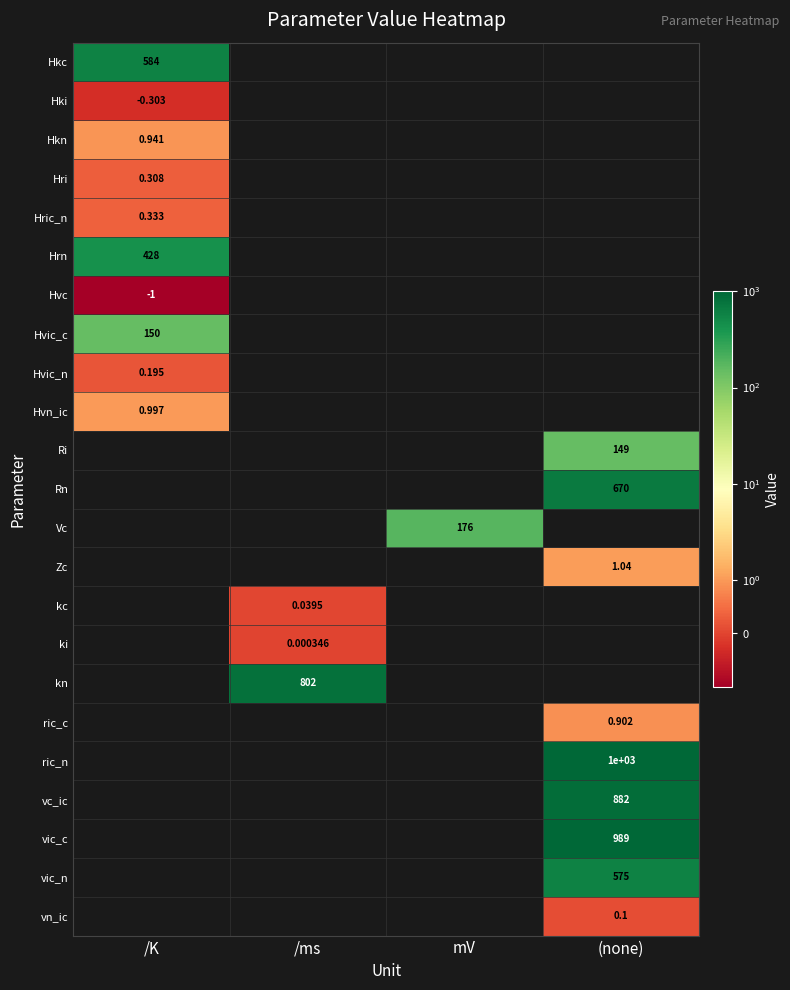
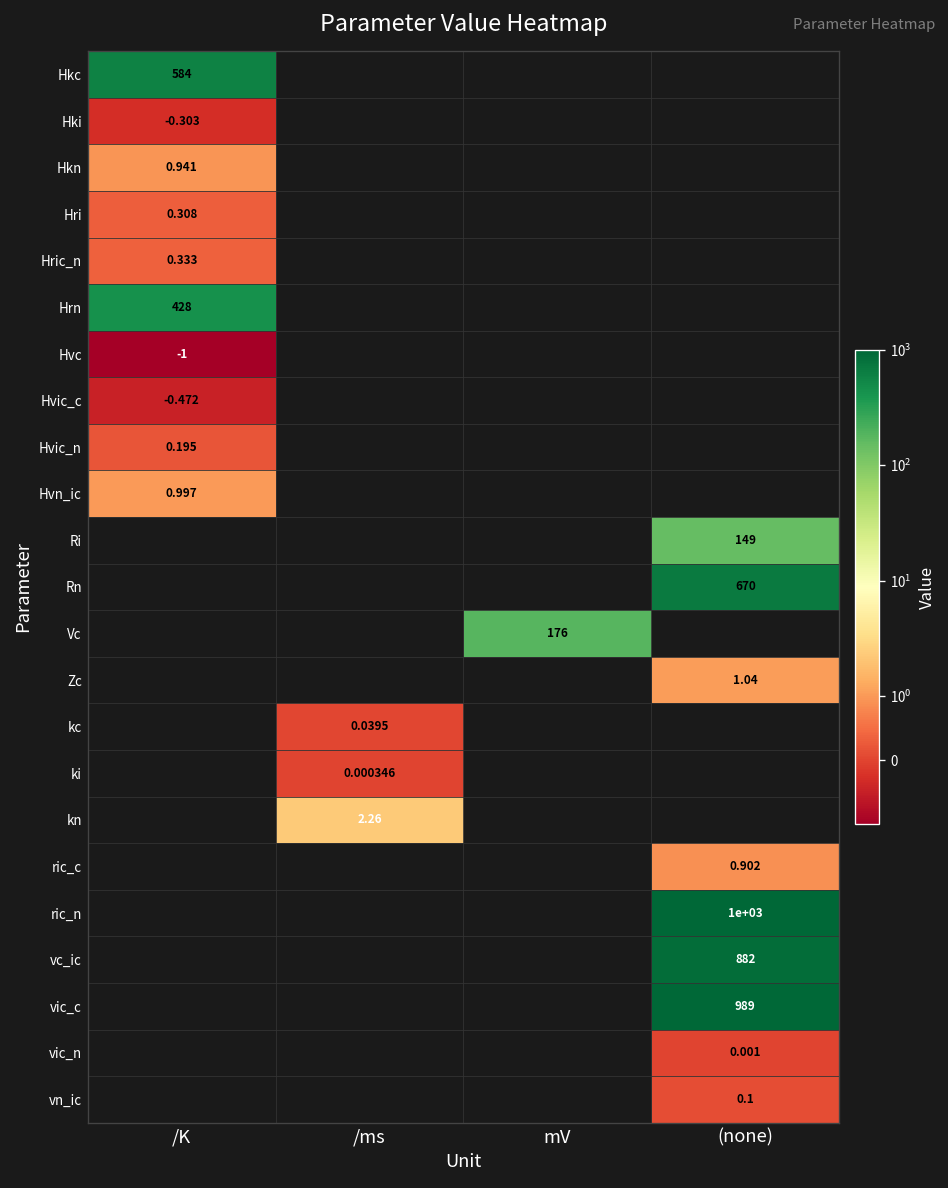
Hvic_c, /K: 150 -> -0.472
kn, /ms: 802 -> 2.26
vic_n, (none): 575 -> 0.001
